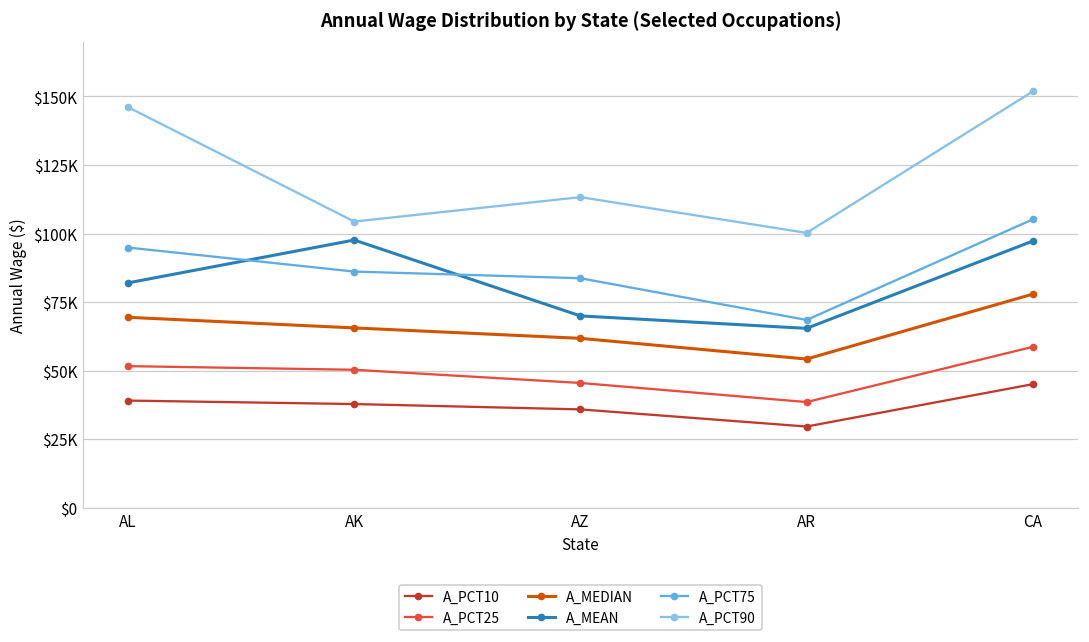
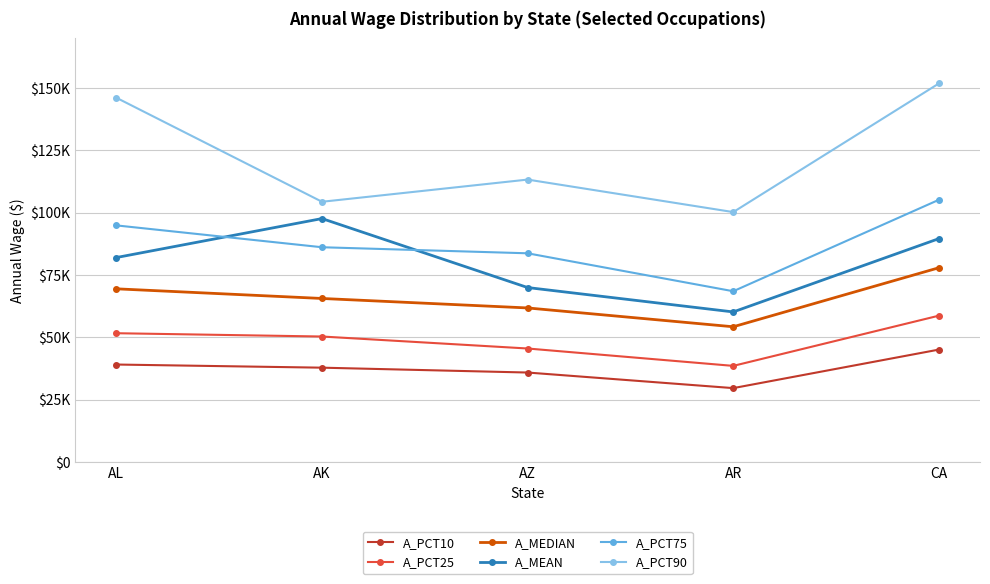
A_MEAN, AR: $65000 -> $60000
A_MEAN, CA: $97000 -> $90000
